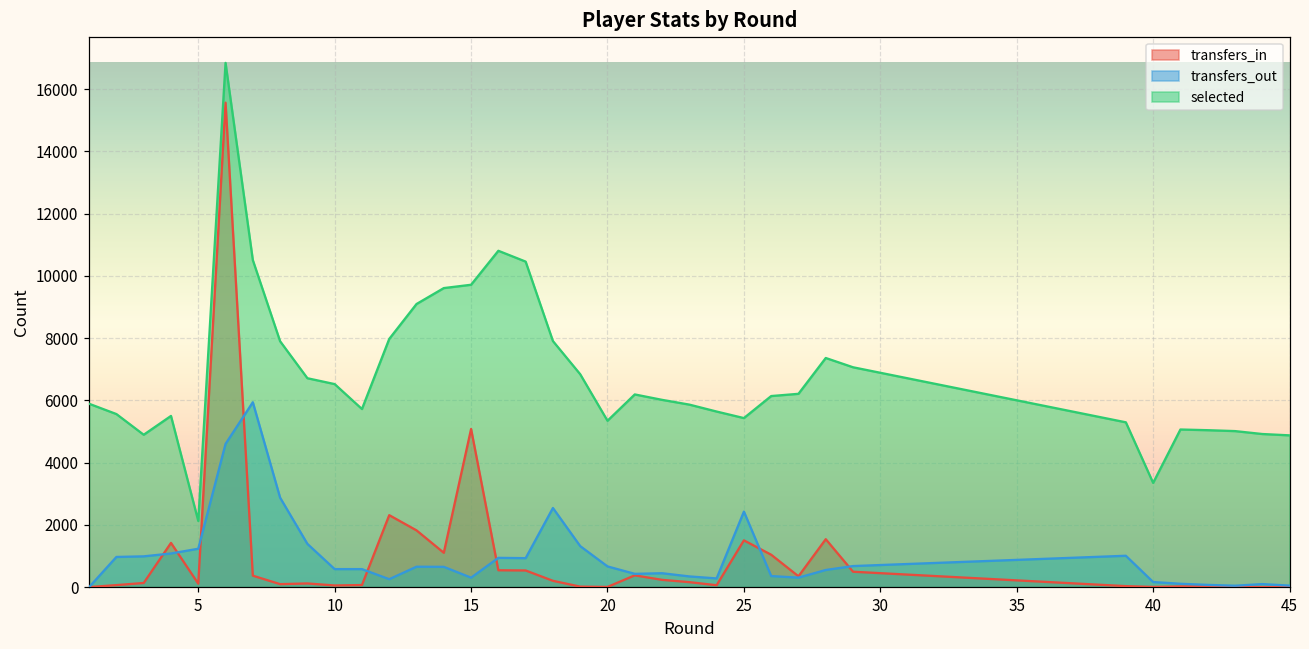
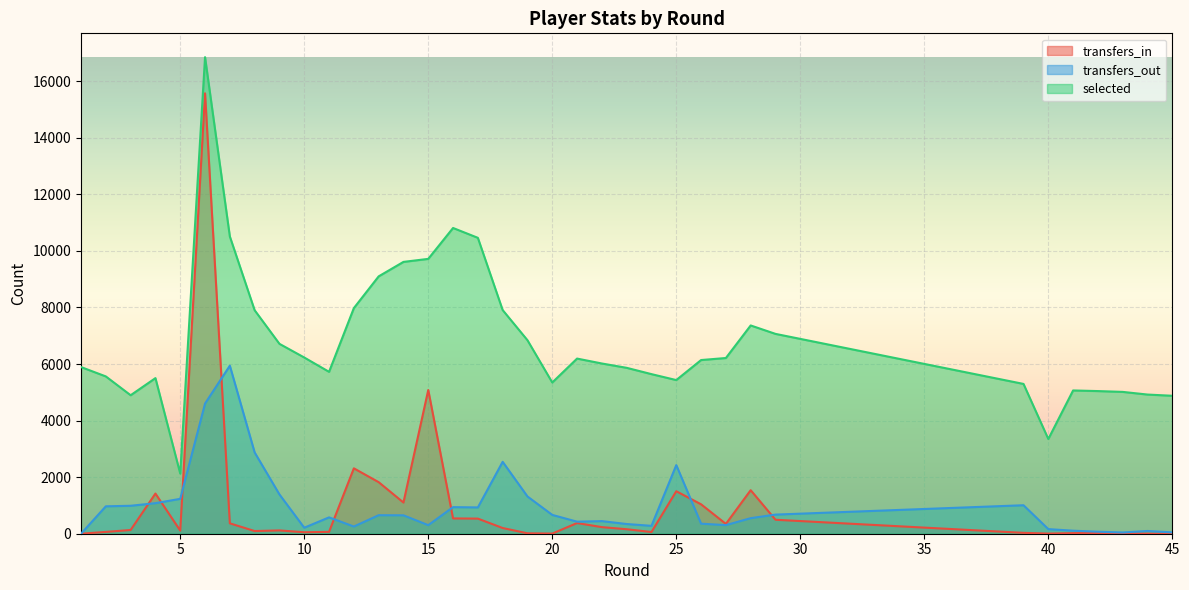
transfers_out, 10: 600 -> 200
selected, 10: 6500 -> 6200
